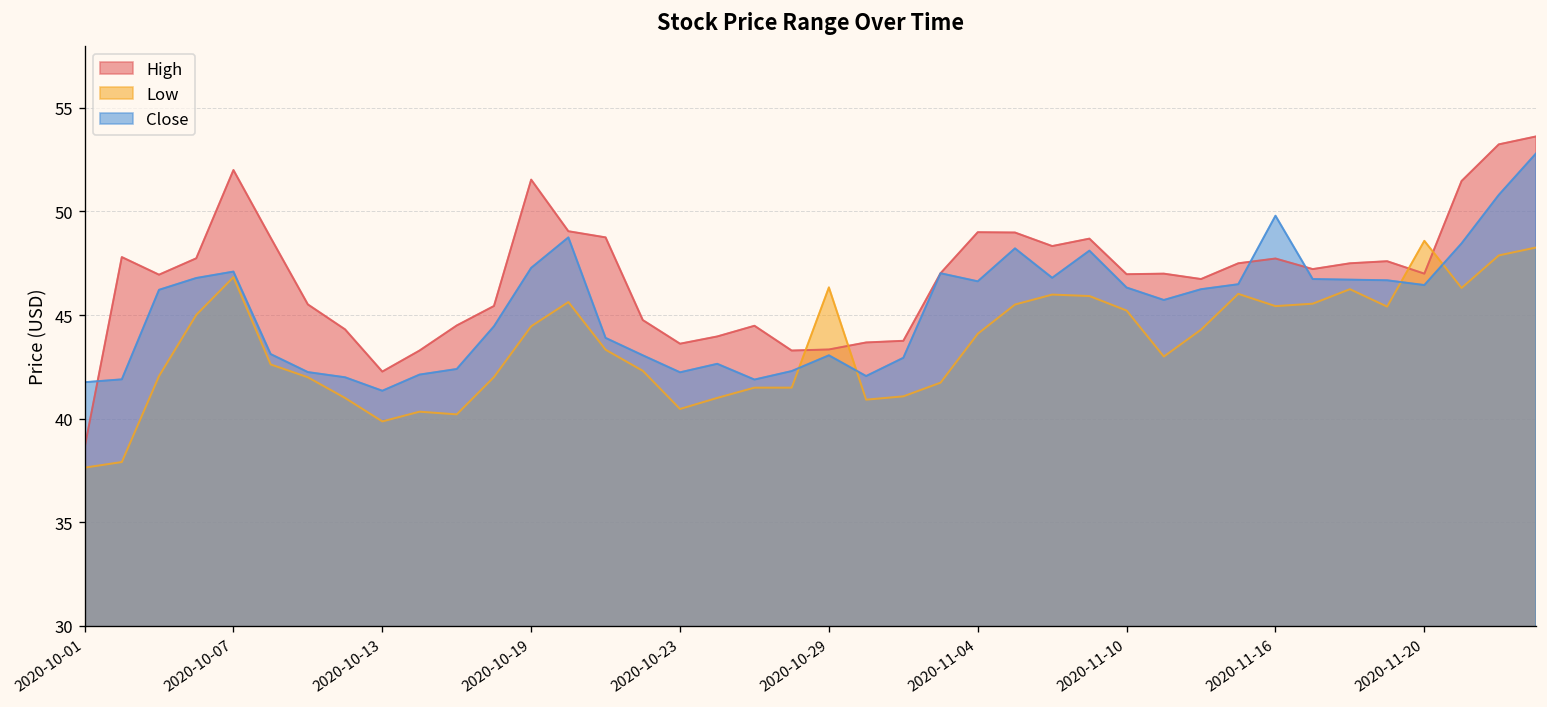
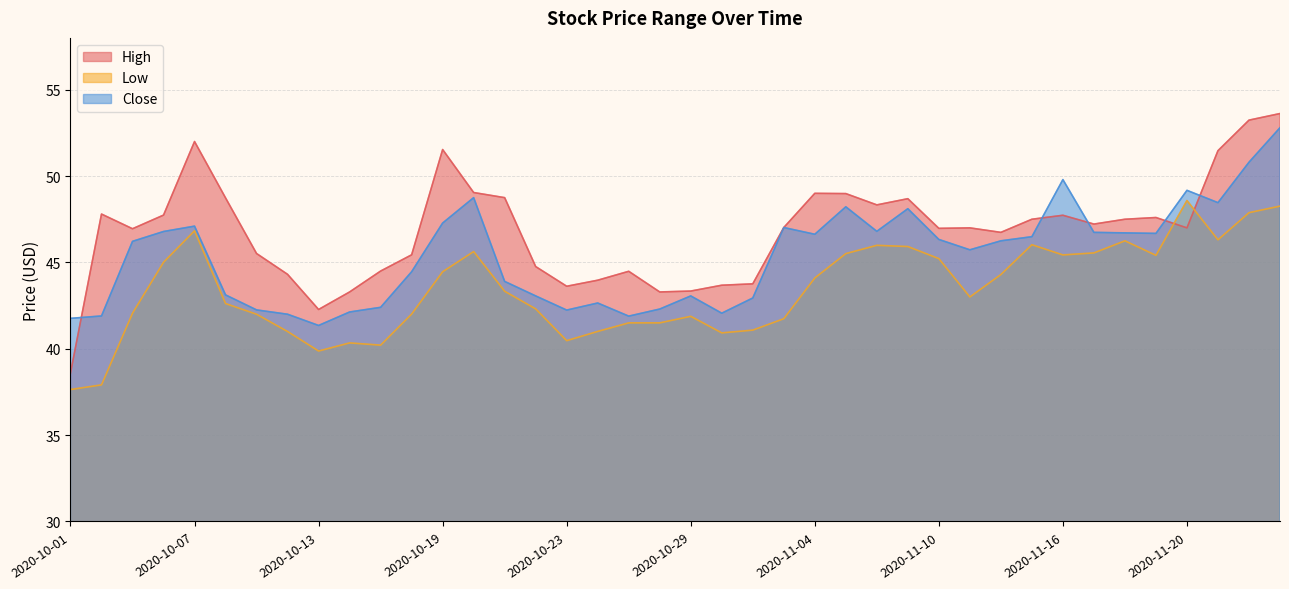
Low, 2020-10-29: 46.3 -> 41.9
Close, 2020-11-20: 46.5 -> 49.2
